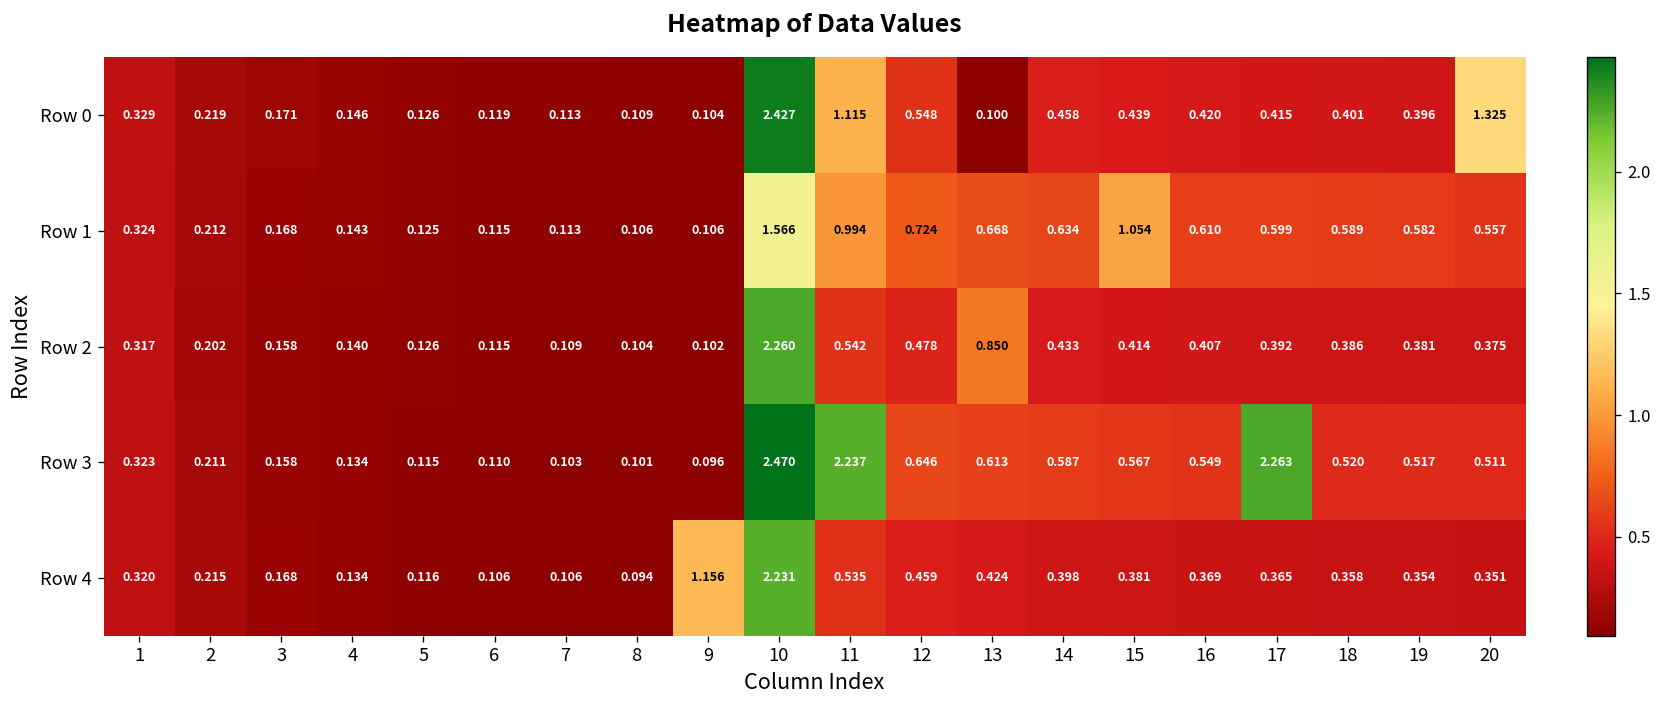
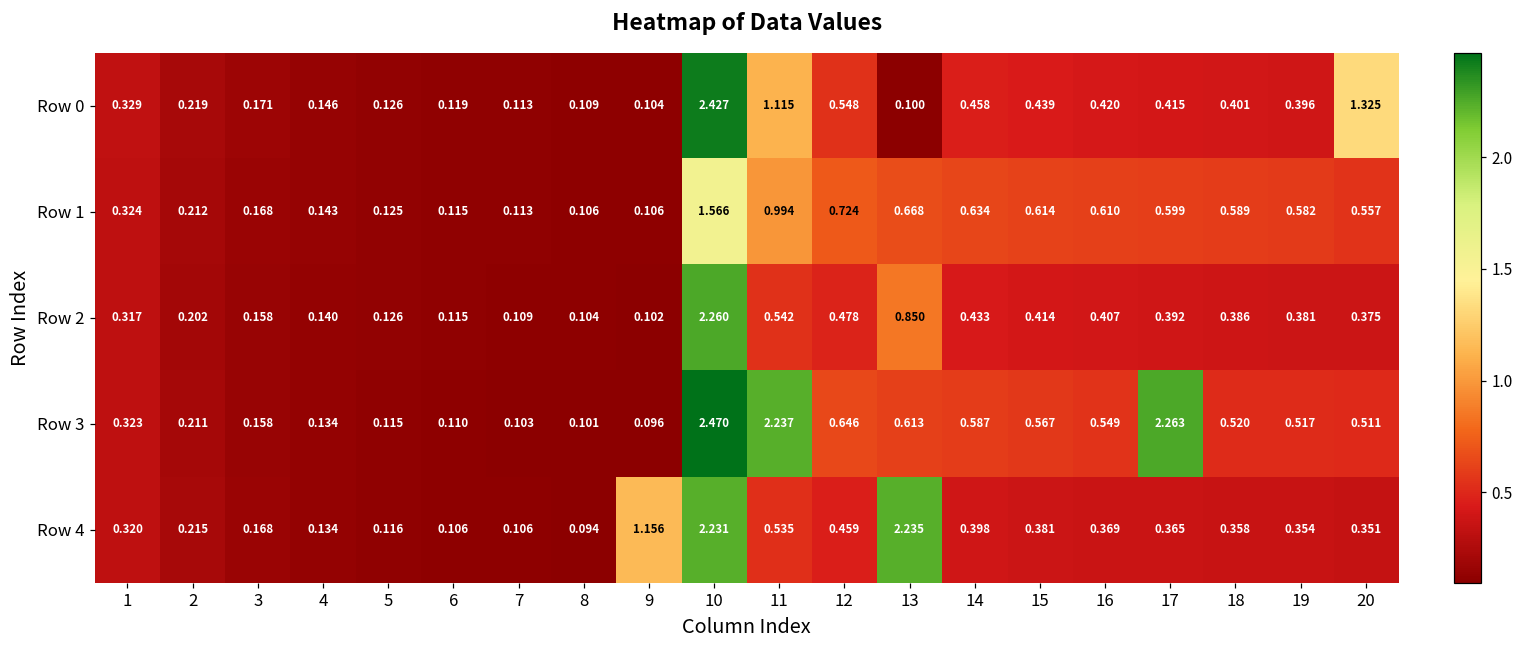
Row 1, 15: 1.054 -> 0.614
Row 4, 13: 0.424 -> 2.235
